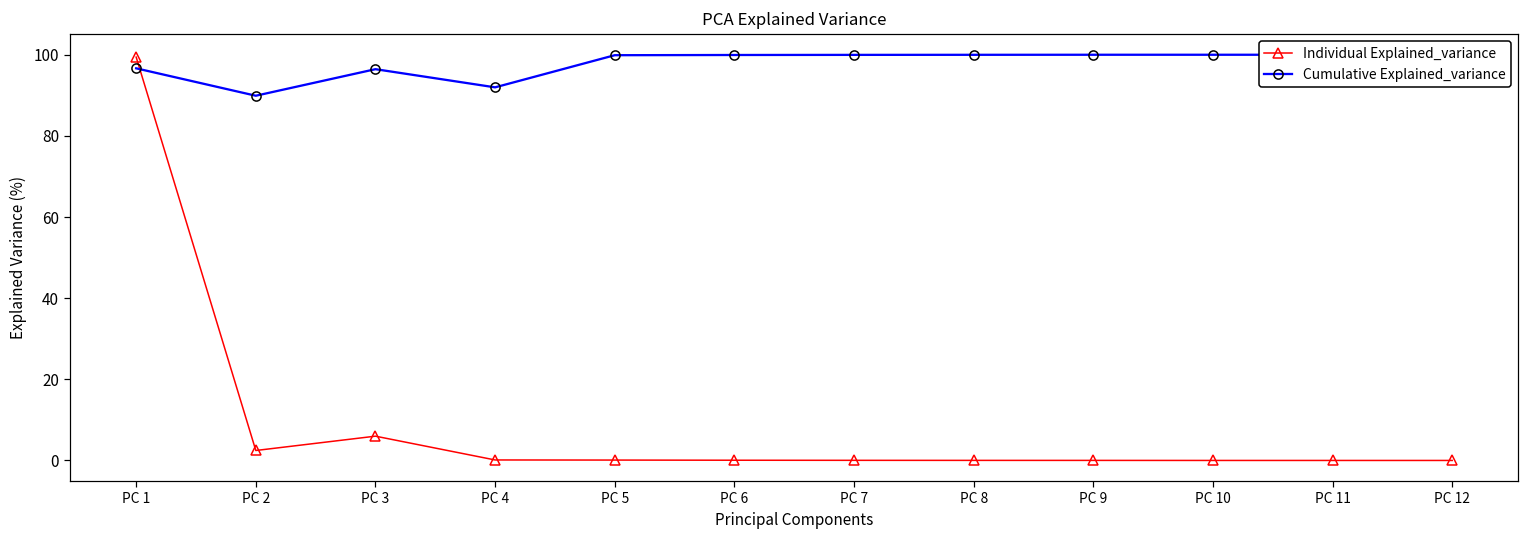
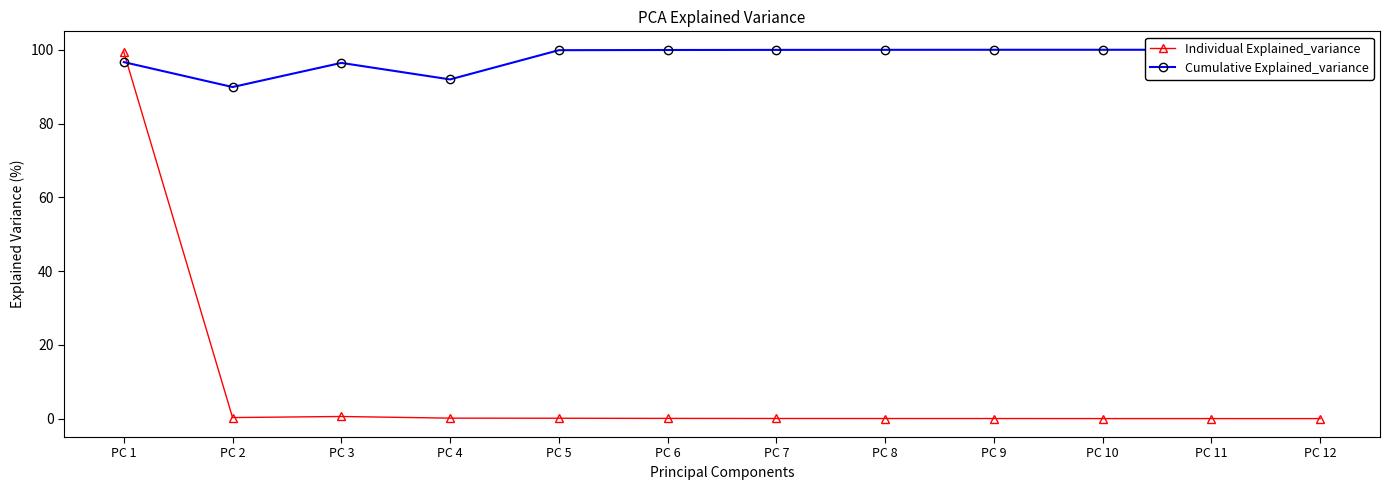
Individual Explained_variance, PC 2: 2 -> 0
Individual Explained_variance, PC 3: 6 -> 1
